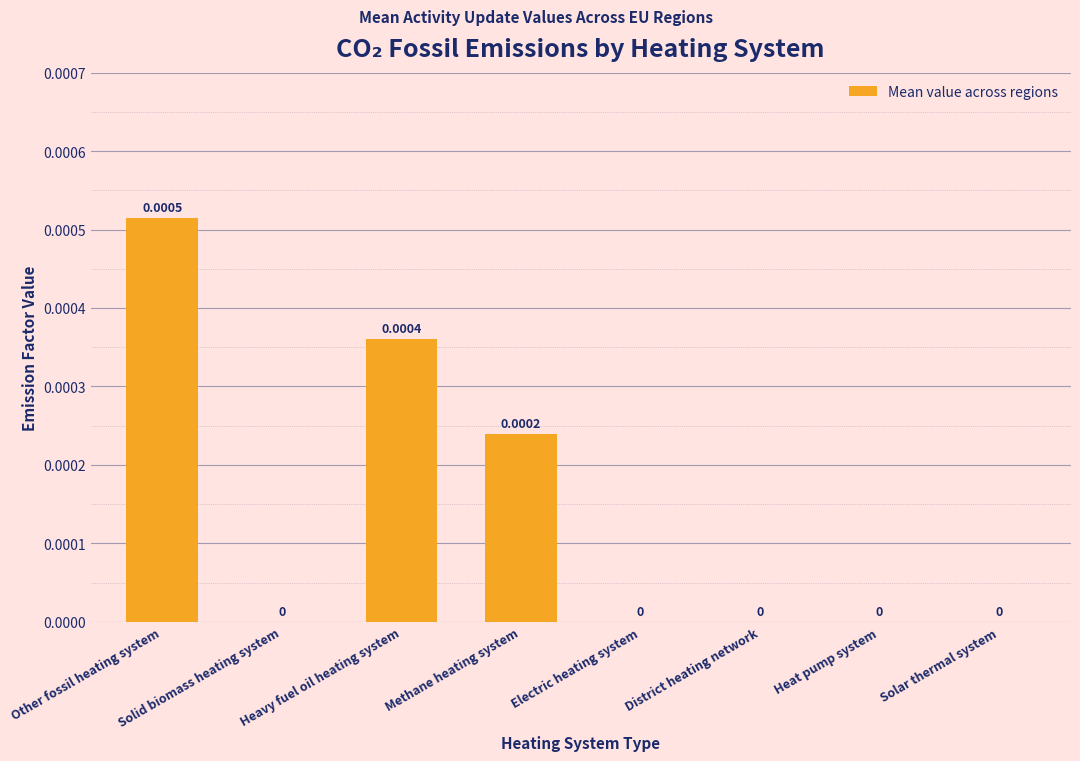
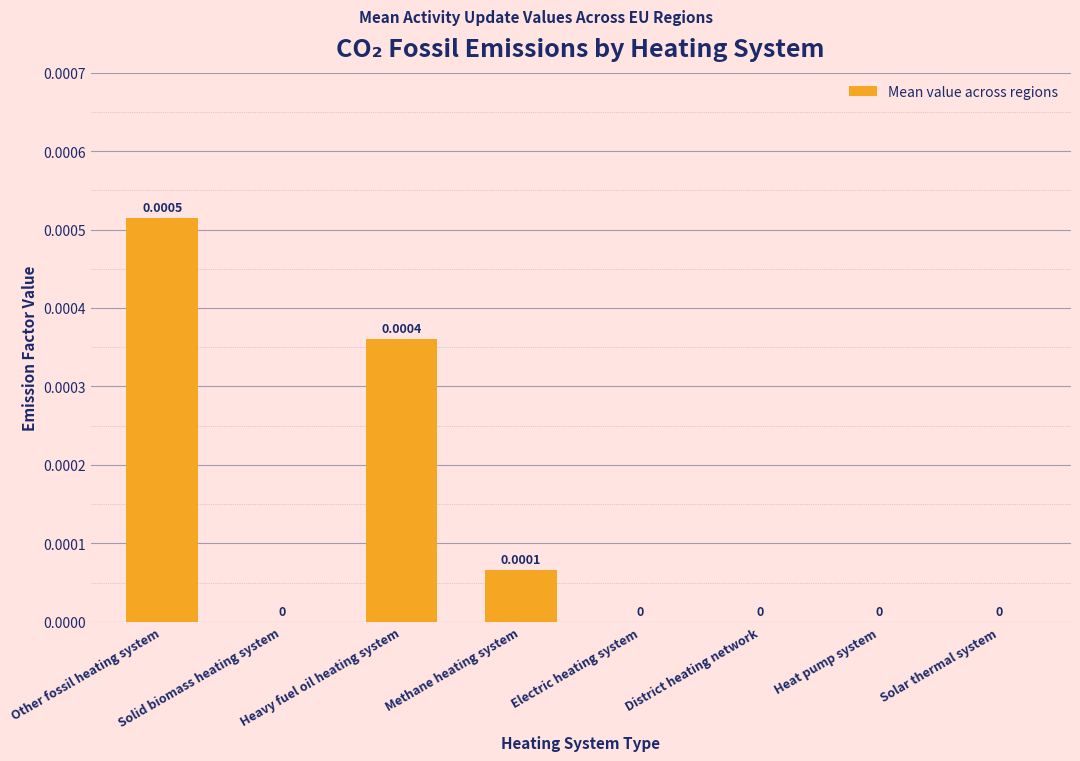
Methane heating system: 0.0002 -> 0.0001
